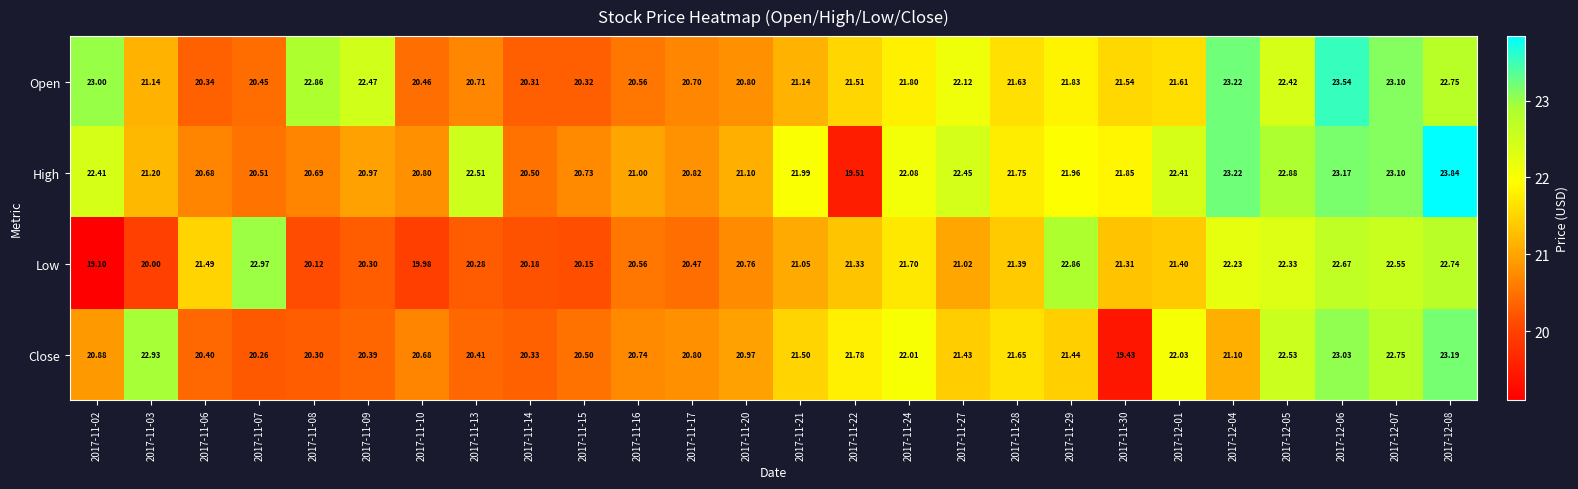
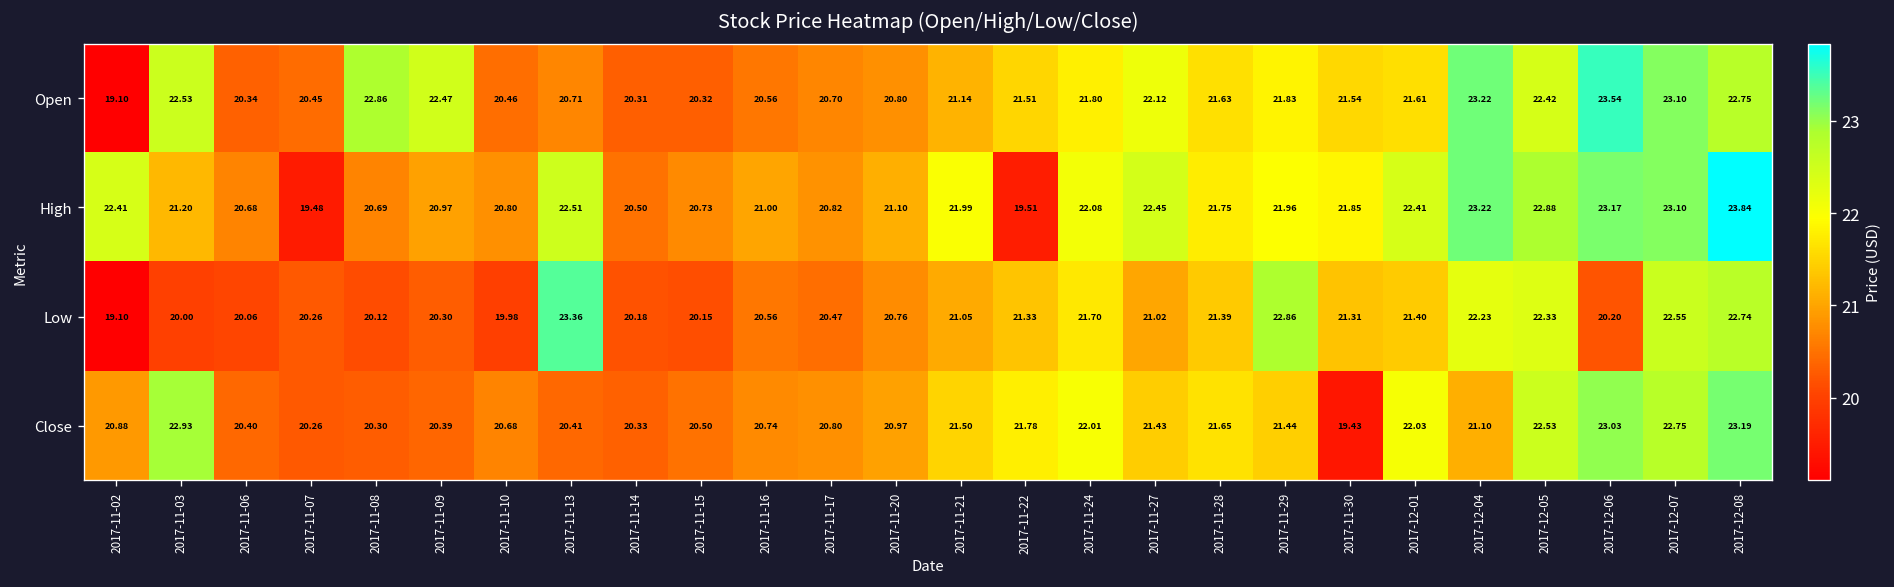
Open, 2017-11-02: 23.00 -> 19.10
Open, 2017-11-03: 21.14 -> 22.53
High, 2017-11-07: 20.51 -> 19.48
Low, 2017-11-06: 21.49 -> 20.06
Low, 2017-11-07: 22.97 -> 20.26
Low, 2017-11-13: 20.28 -> 23.36
Low, 2017-12-06: 22.67 -> 20.20
